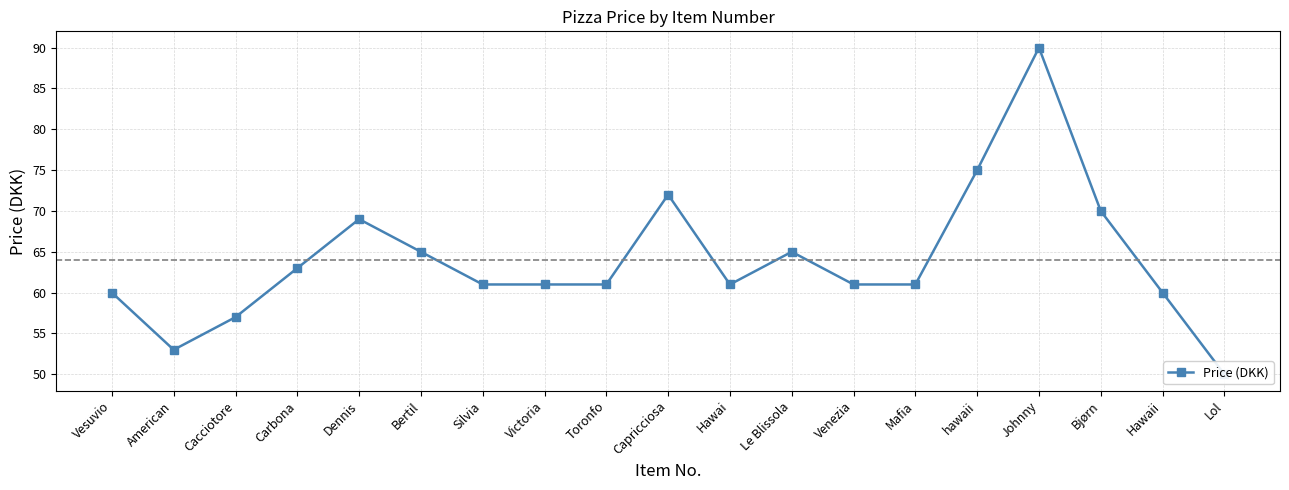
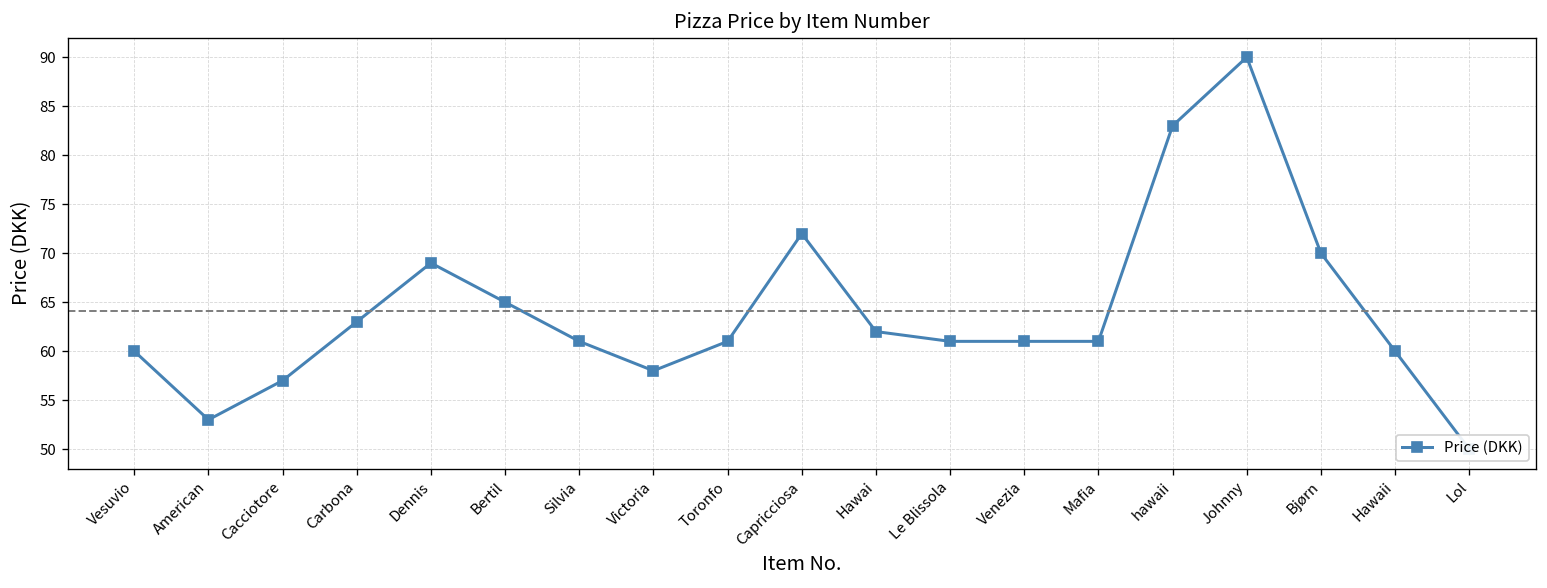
Victoria: 61 -> 58
Hawai: 61 -> 62
Le Blissola: 65 -> 61
hawaii: 75 -> 83
